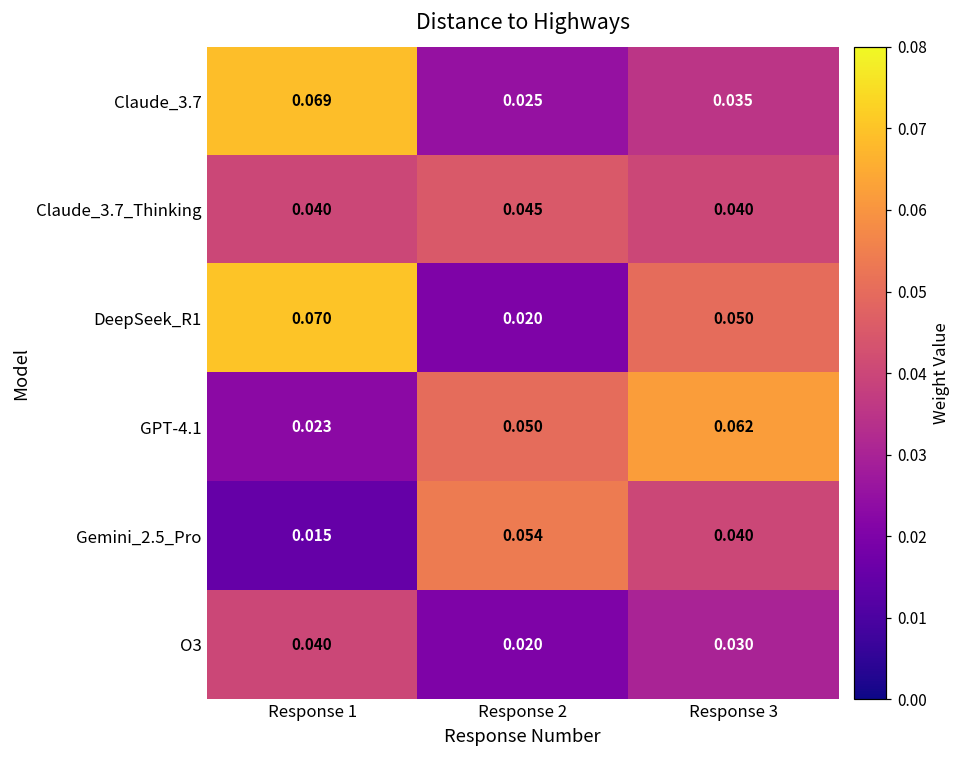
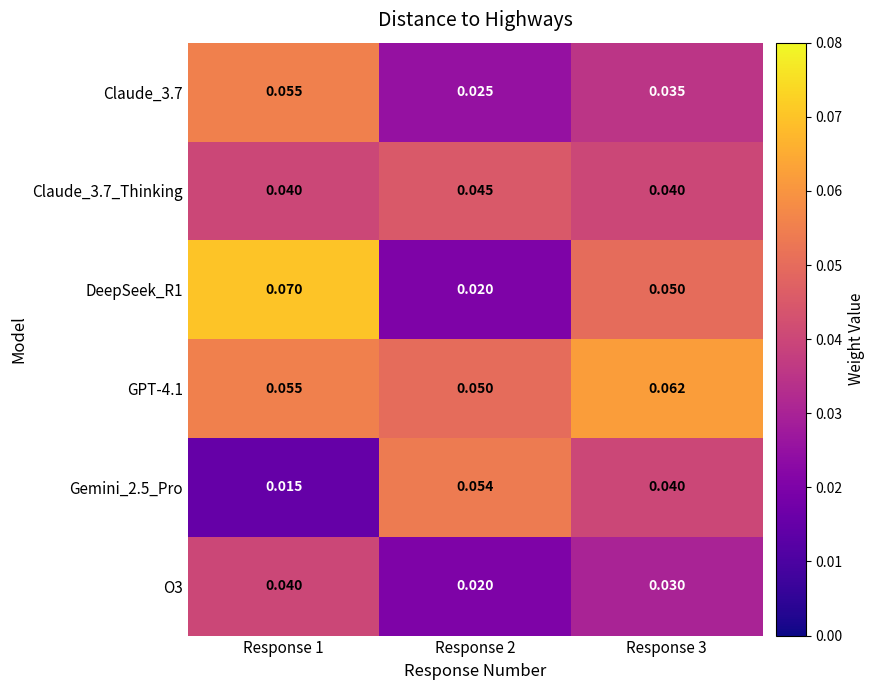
Claude_3.7, Response 1: 0.069 -> 0.055
GPT-4.1, Response 1: 0.023 -> 0.055
